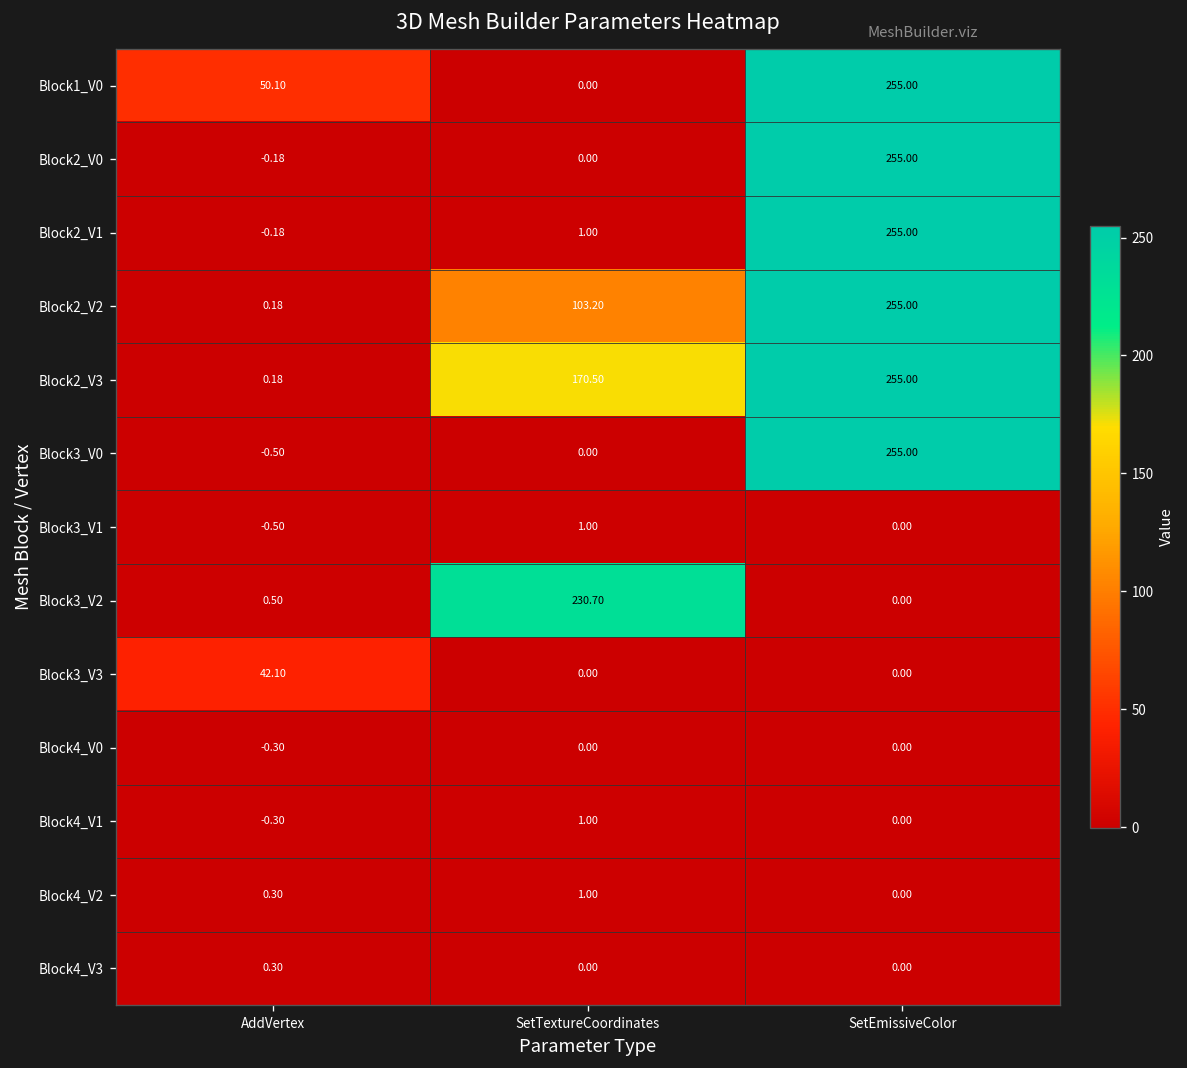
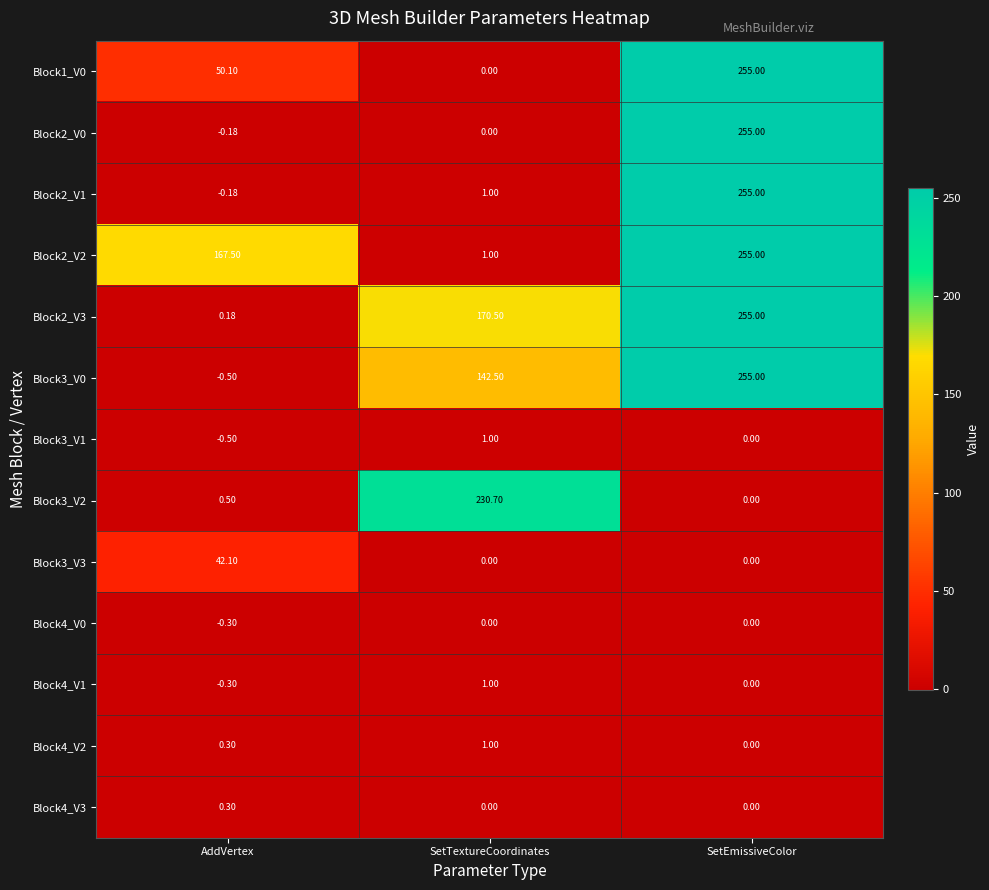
Block2_V2, AddVertex: 0.18 -> 167.50
Block2_V2, SetTextureCoordinates: 103.20 -> 1.00
Block3_V0, SetTextureCoordinates: 0.00 -> 142.50
